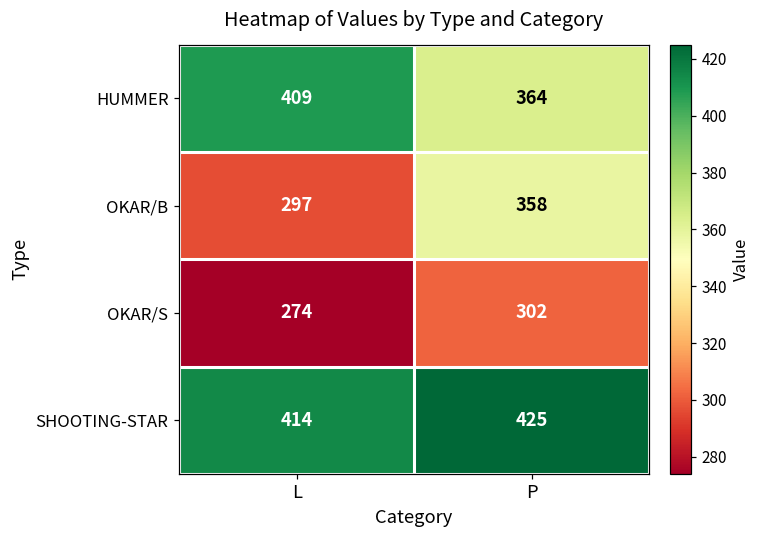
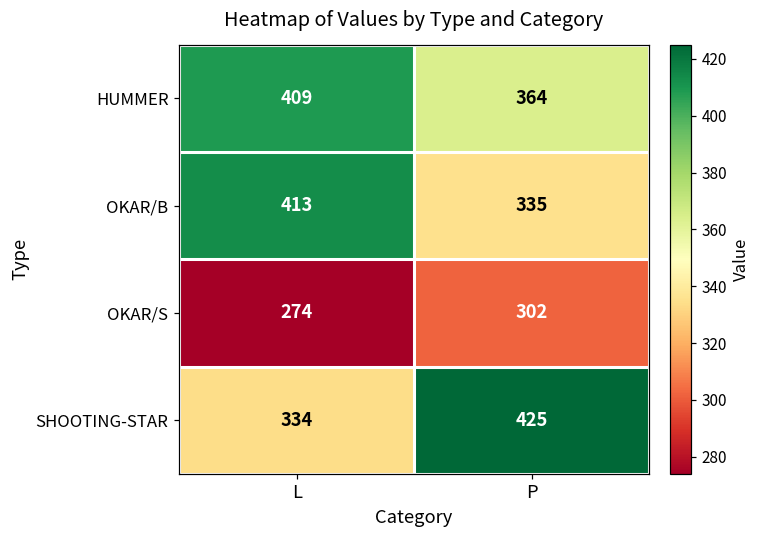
OKAR/B, L: 297 -> 413
OKAR/B, P: 358 -> 335
SHOOTING-STAR, L: 414 -> 334
